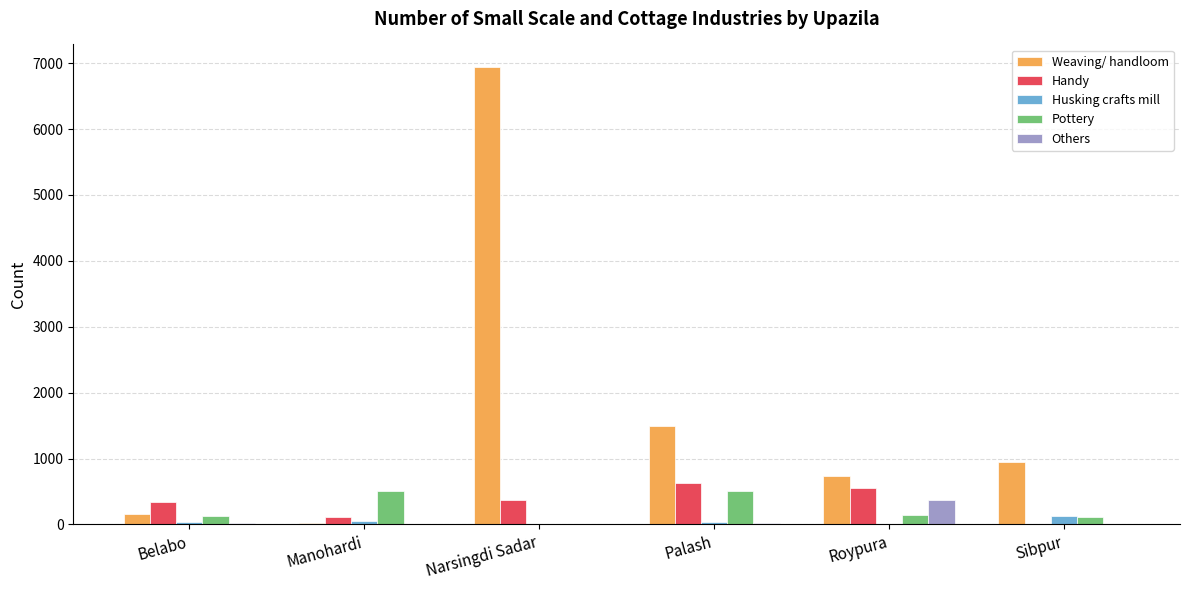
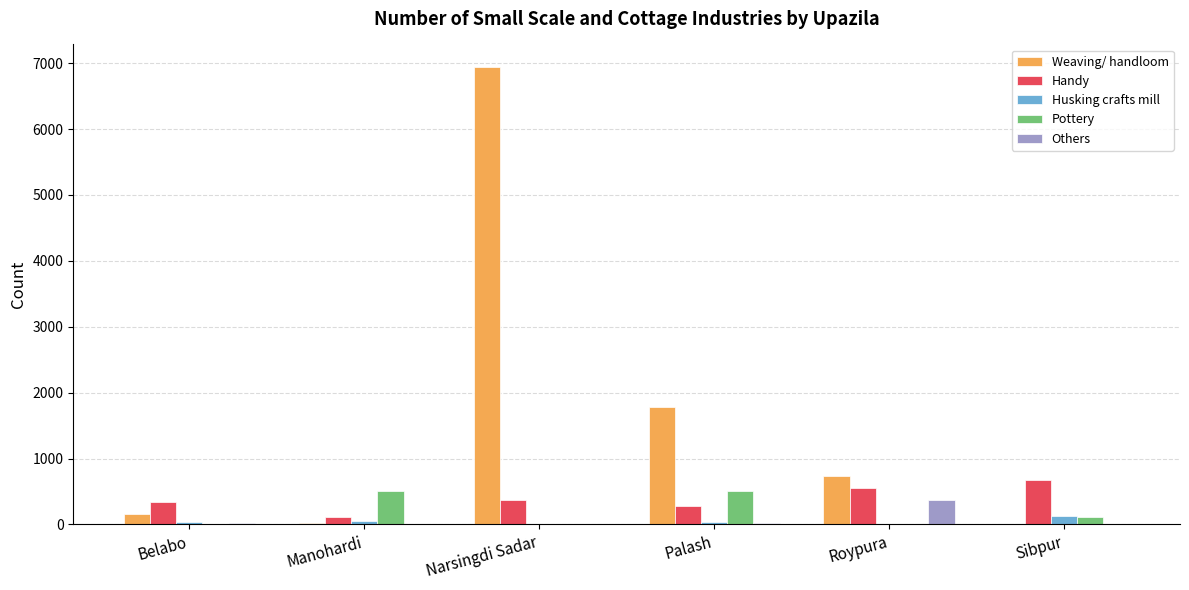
Pottery, Belabo: 100 -> 0
Weaving/ handloom, Palash: 1500 -> 1800
Handy, Palash: 600 -> 300
Pottery, Roypura: 100 -> 0
Weaving/ handloom, Sibpur: 900 -> 0
Handy, Sibpur: 0 -> 700
